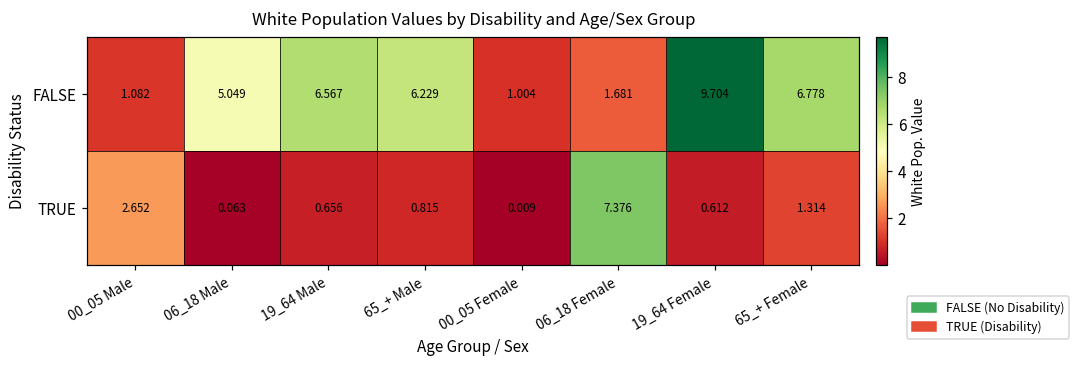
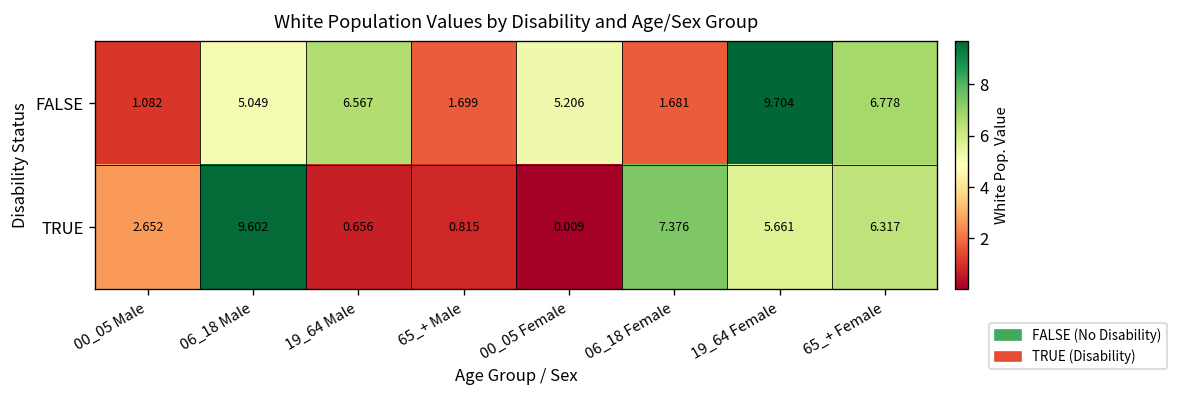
FALSE, 65_+ Male: 6.229 -> 1.699
FALSE, 00_05 Female: 1.004 -> 5.206
TRUE, 06_18 Male: 0.063 -> 9.602
TRUE, 19_64 Female: 0.612 -> 5.661
TRUE, 65_+ Female: 1.314 -> 6.317
